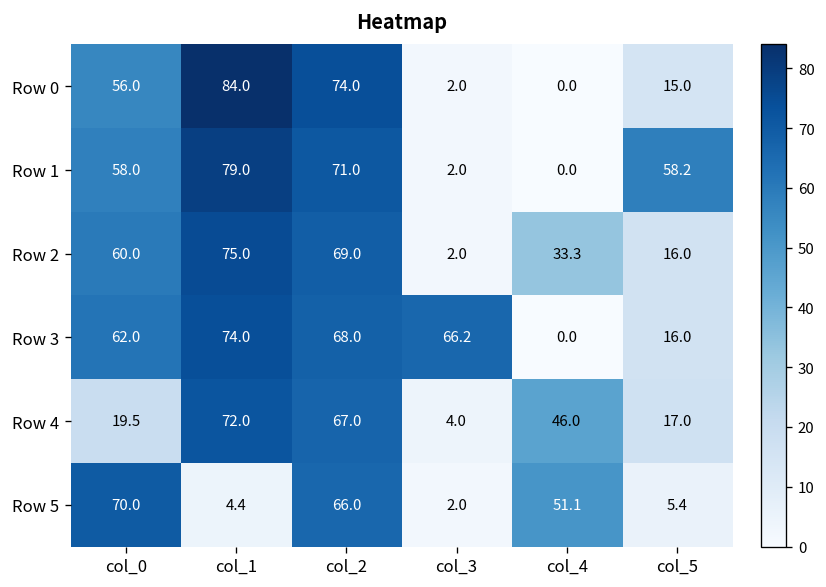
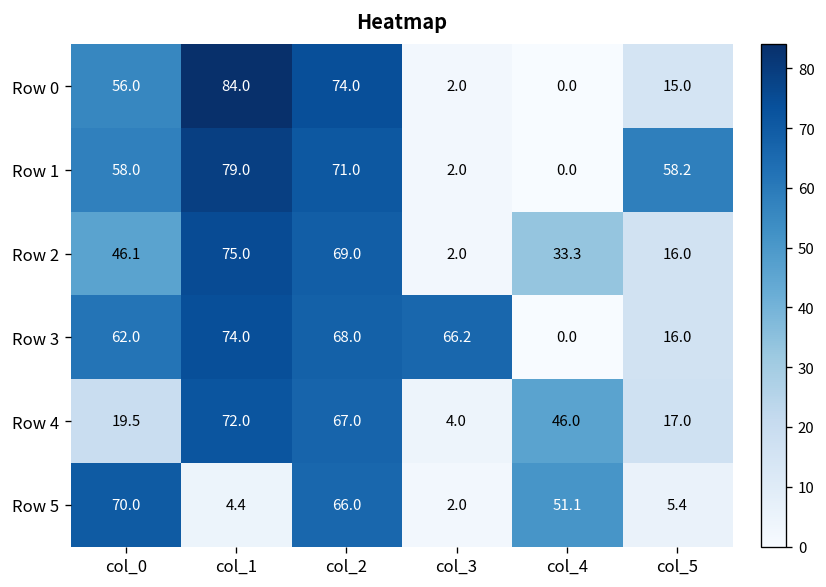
Row 2, col_0: 60.0 -> 46.1
